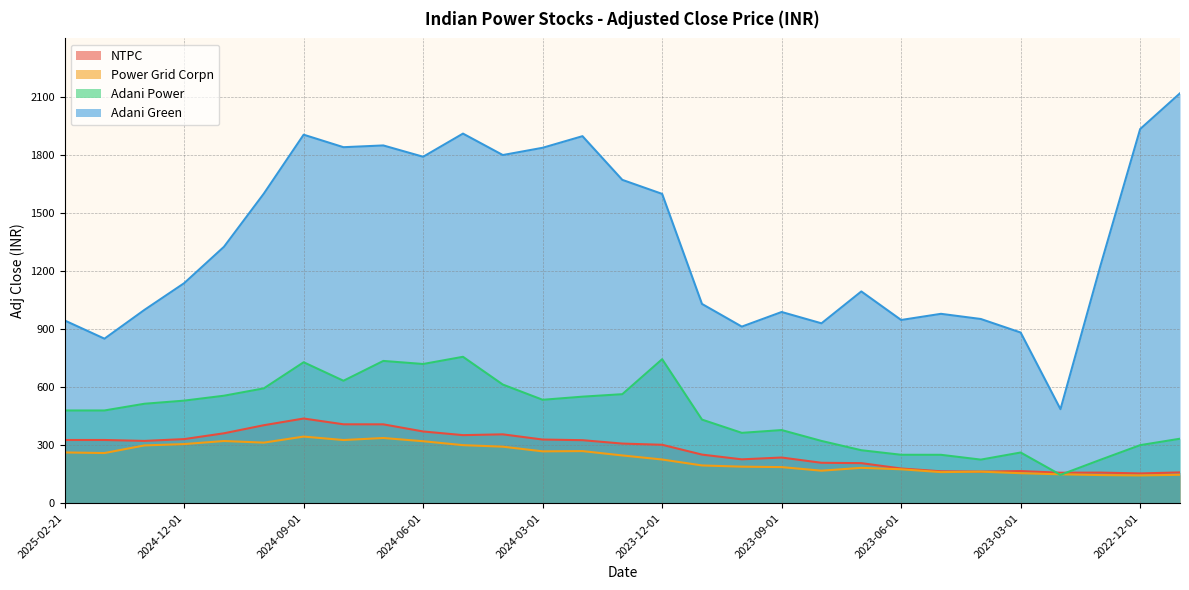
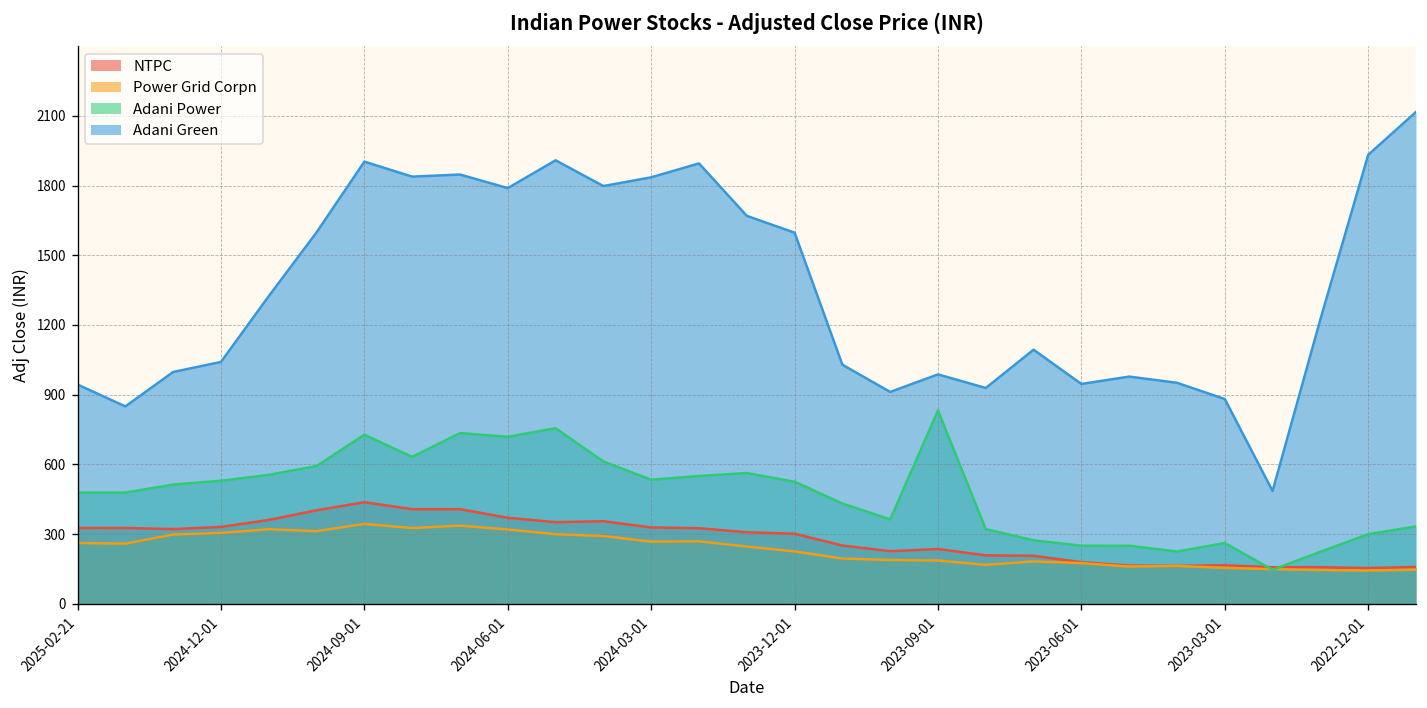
Adani Green, 2024-12-01: 1140 -> 1040
Adani Power, 2023-12-01: 740 -> 530
Adani Power, 2023-09-01: 380 -> 830
